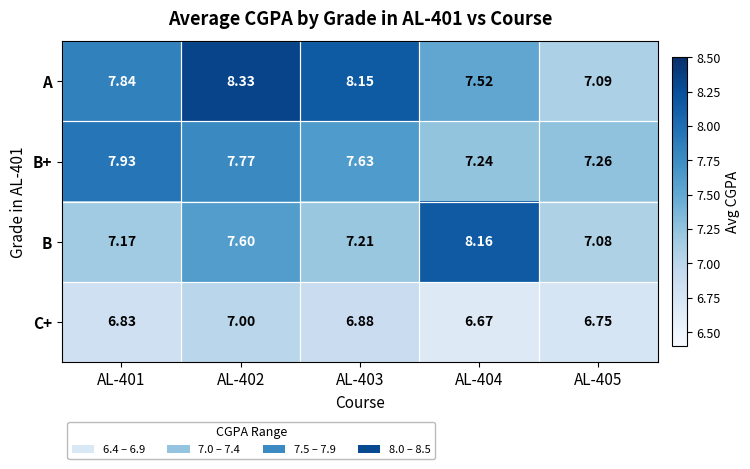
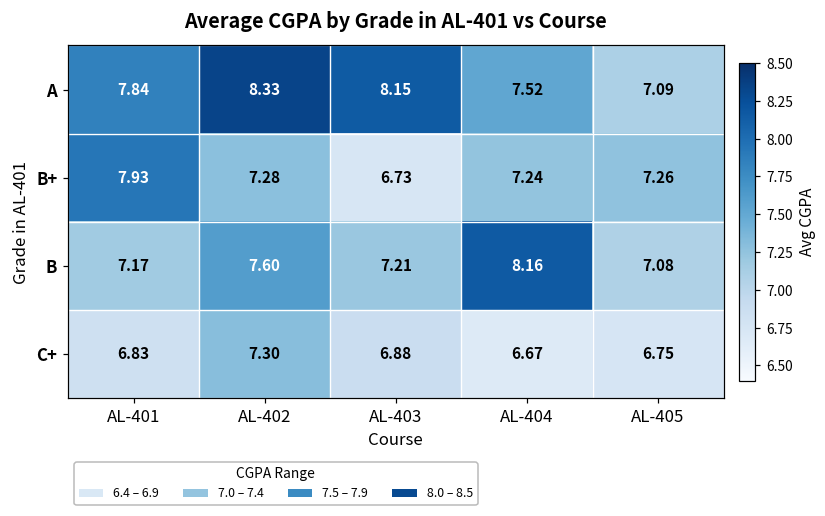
B+, AL-402: 7.77 -> 7.28
B+, AL-403: 7.63 -> 6.73
C+, AL-402: 7.00 -> 7.30
